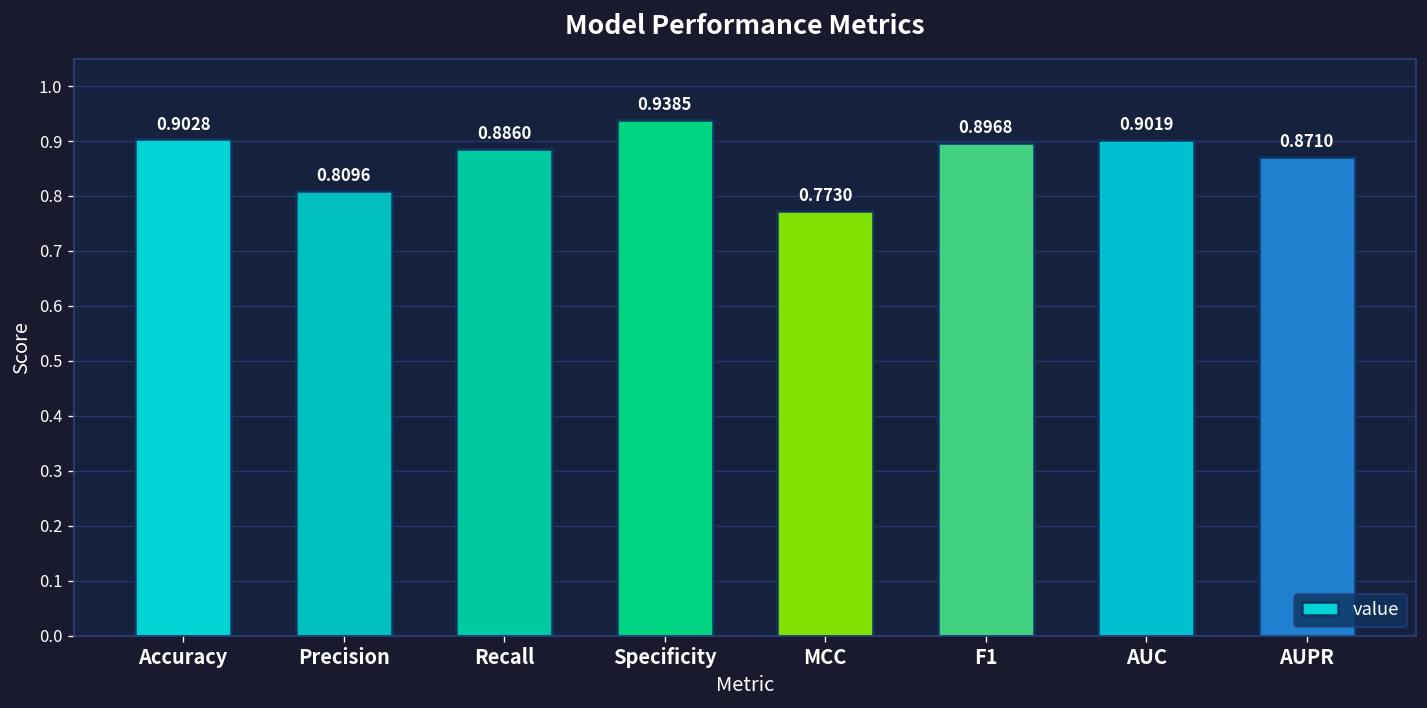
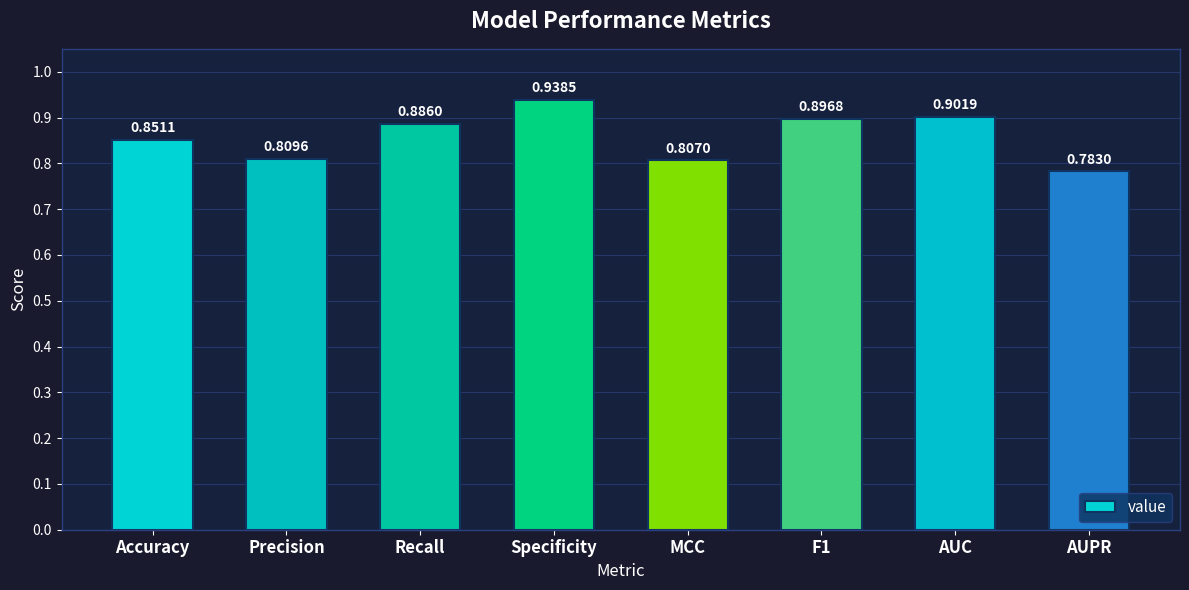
Accuracy: 0.9028 -> 0.8511
MCC: 0.7730 -> 0.8070
AUPR: 0.8710 -> 0.7830
